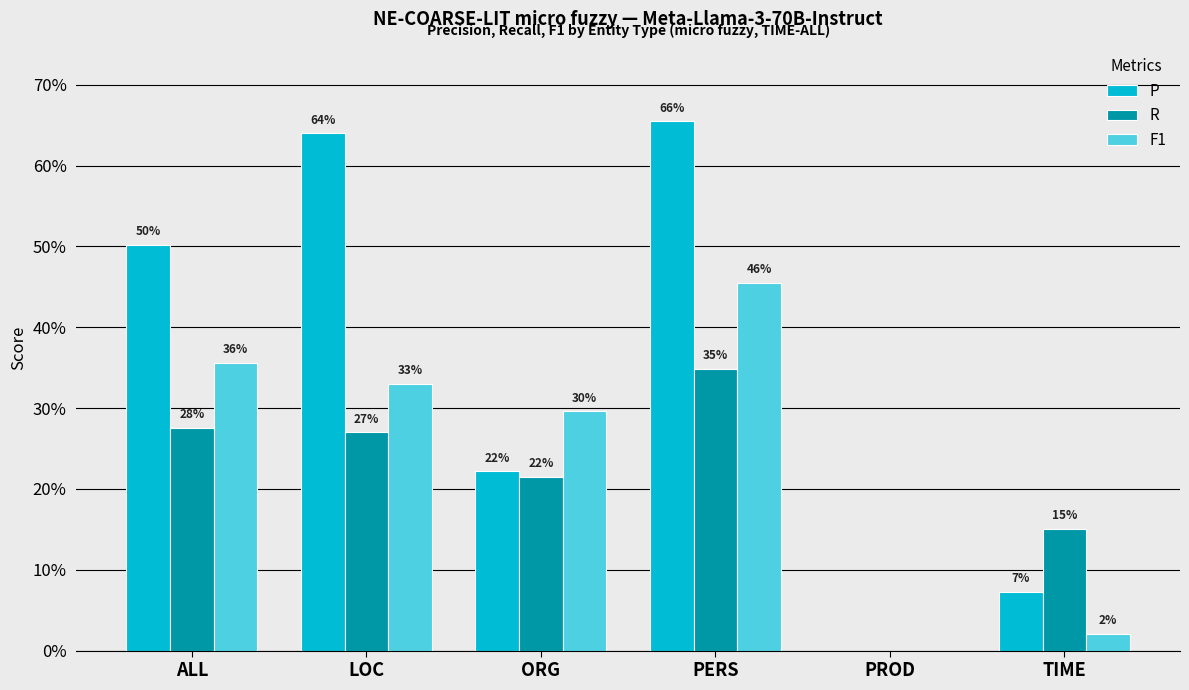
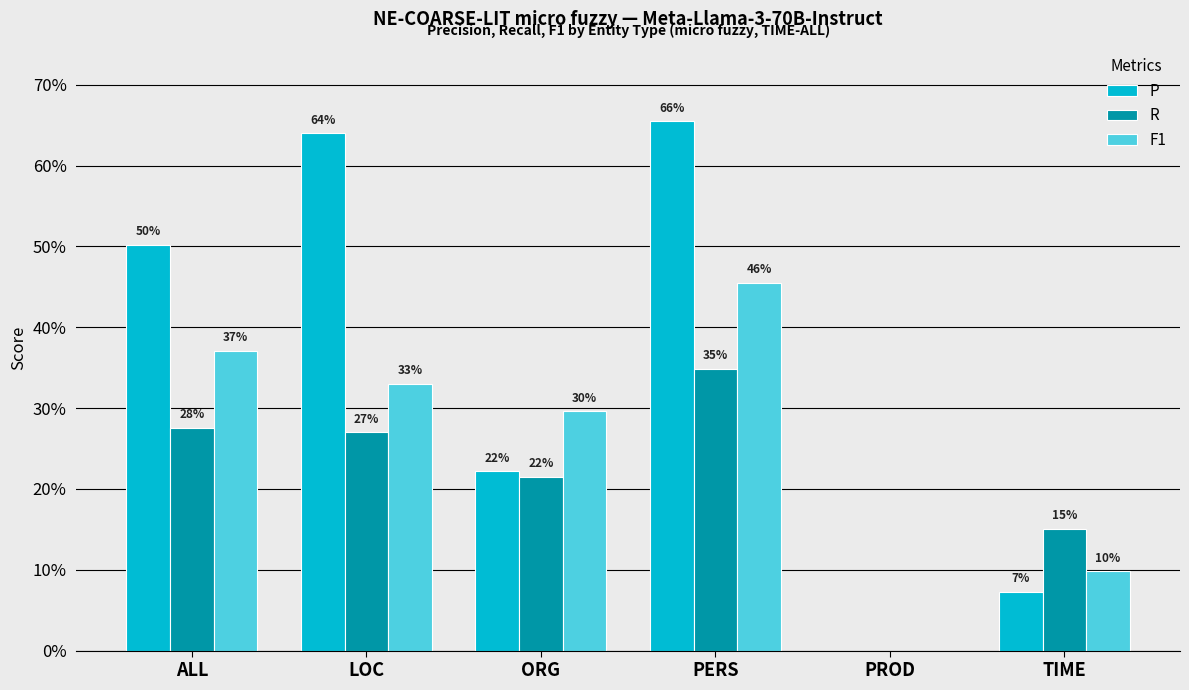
F1, ALL: 36% -> 37%
F1, TIME: 2% -> 10%
